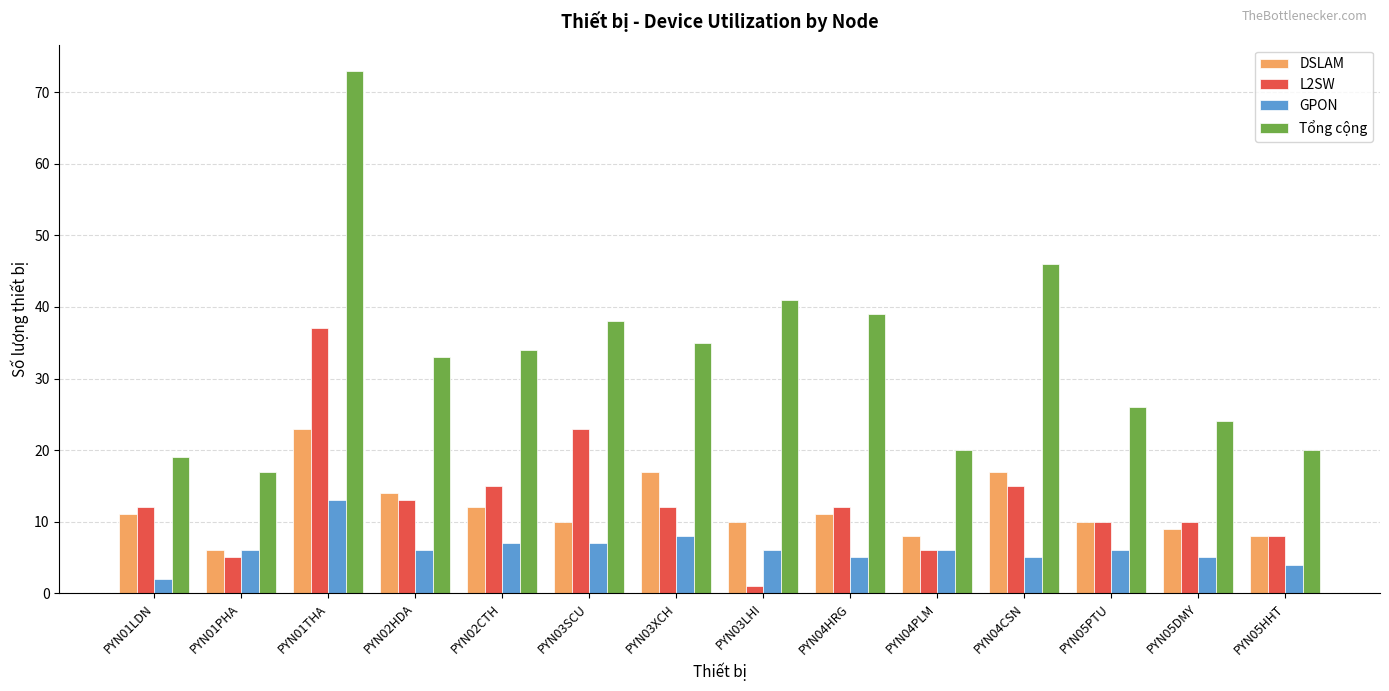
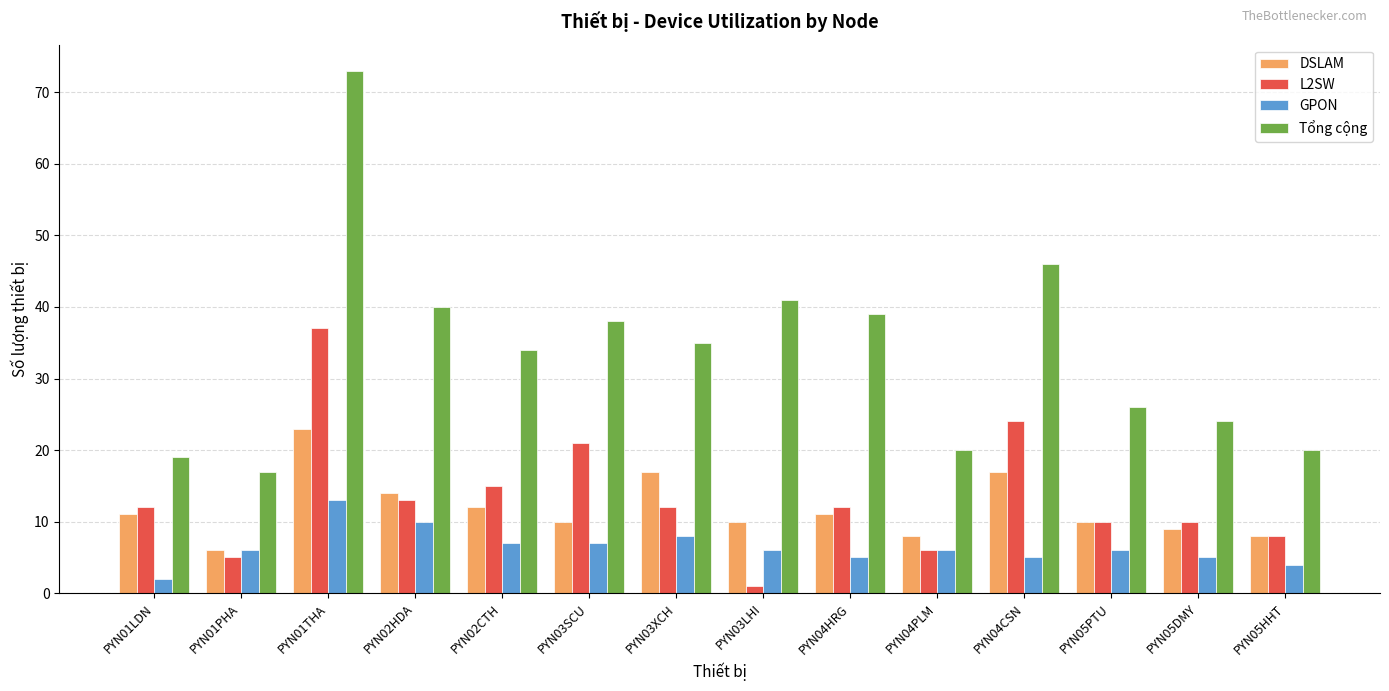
GPON, PYN02HDA: 6 -> 10
Tổng cộng, PYN02HDA: 33 -> 40
L2SW, PYN03SCU: 23 -> 21
L2SW, PYN04CSN: 15 -> 24
